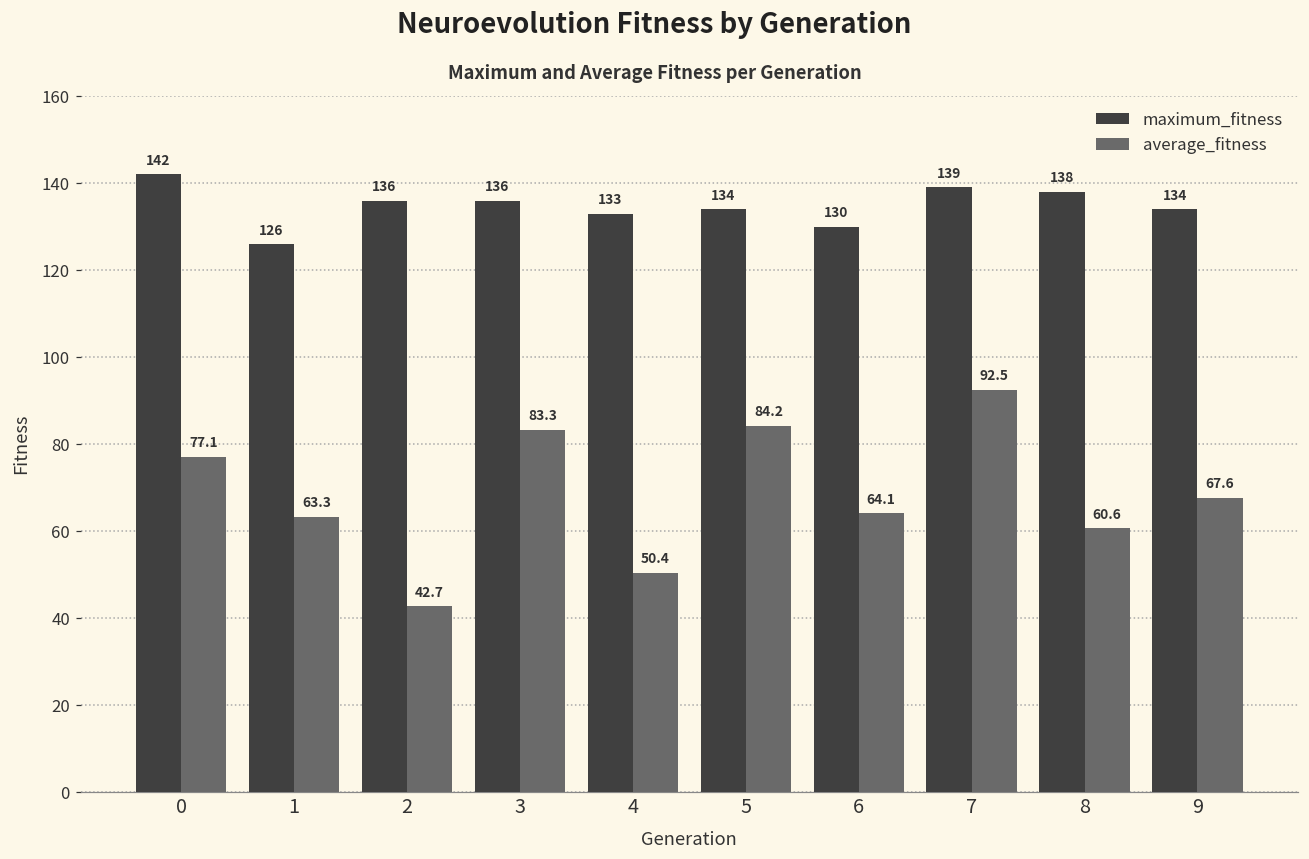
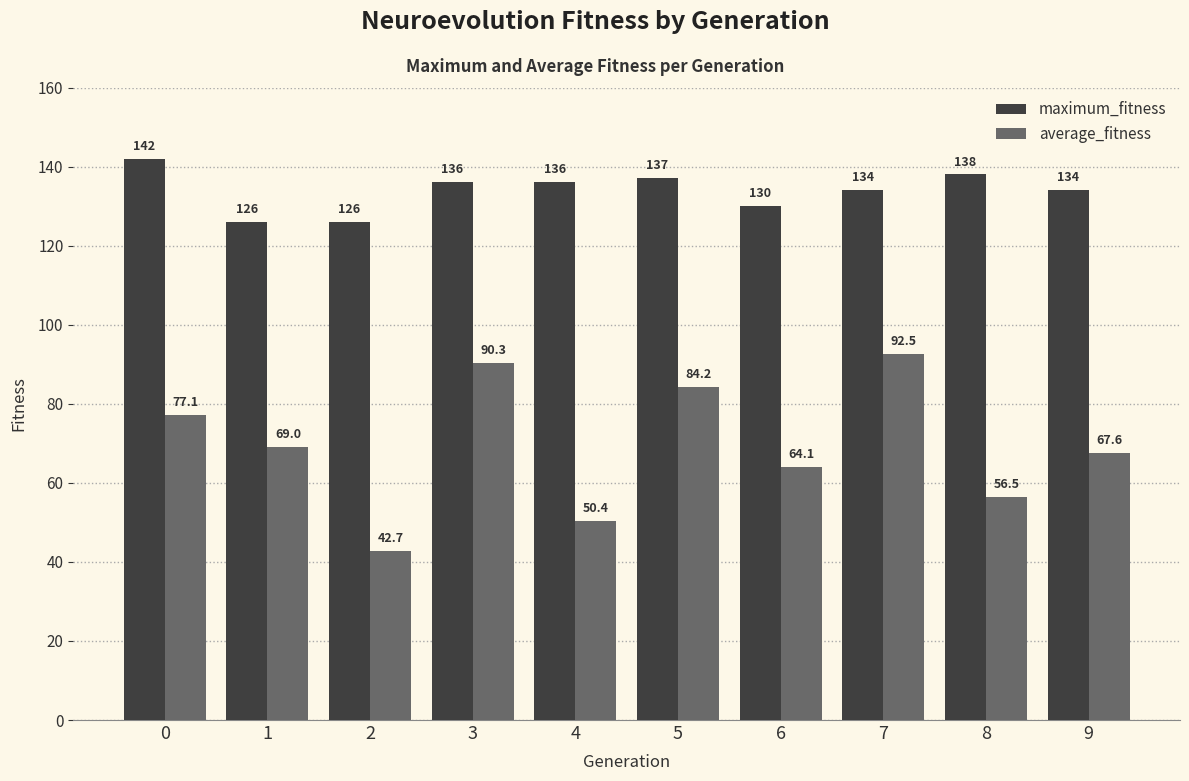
average_fitness, 1: 63.3 -> 69.0
maximum_fitness, 2: 136 -> 126
average_fitness, 3: 83.3 -> 90.3
maximum_fitness, 4: 133 -> 136
maximum_fitness, 5: 134 -> 137
maximum_fitness, 7: 139 -> 134
average_fitness, 8: 60.6 -> 56.5
